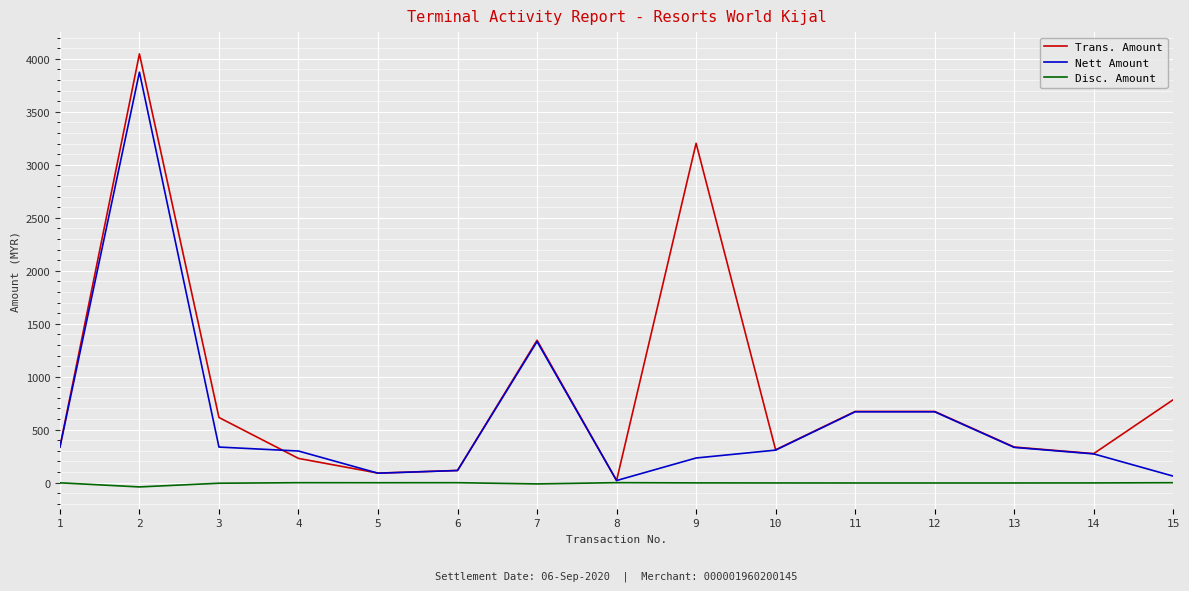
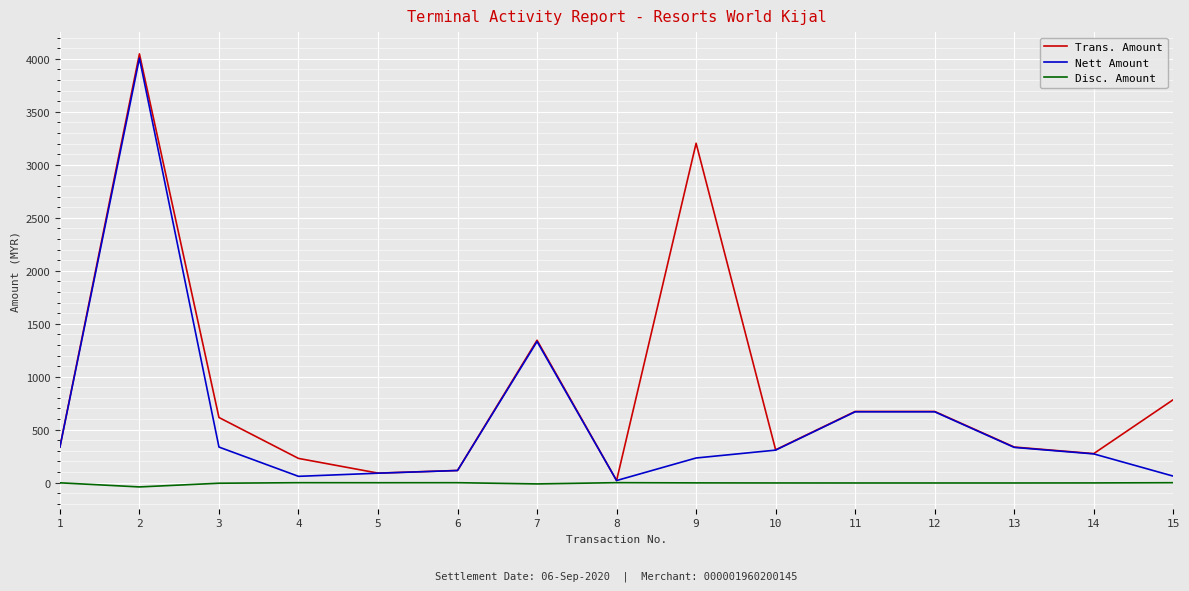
Nett Amount, 2: 3870 -> 4010
Nett Amount, 4: 300 -> 60
